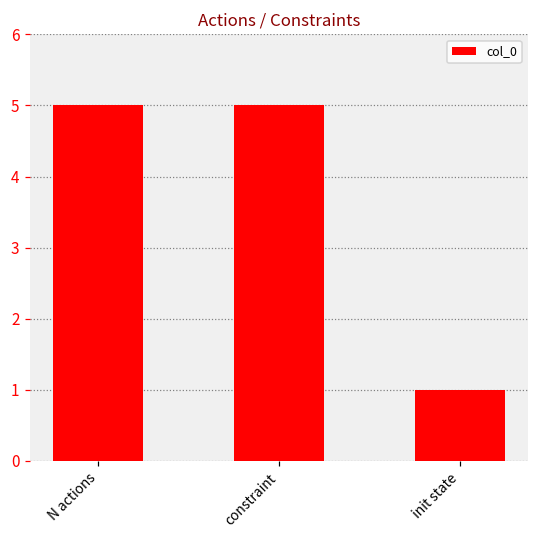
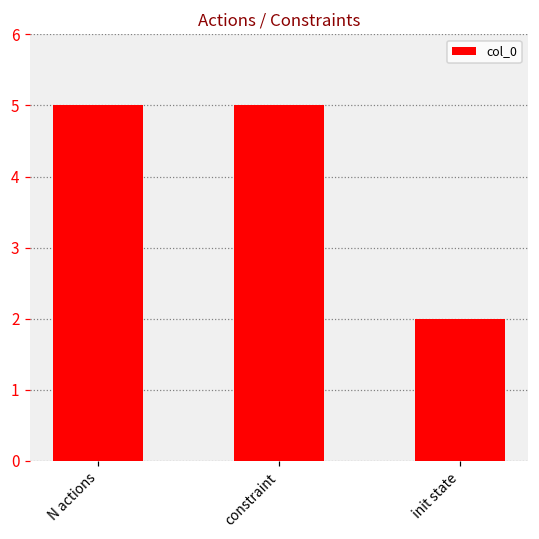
init state: 1 -> 2
